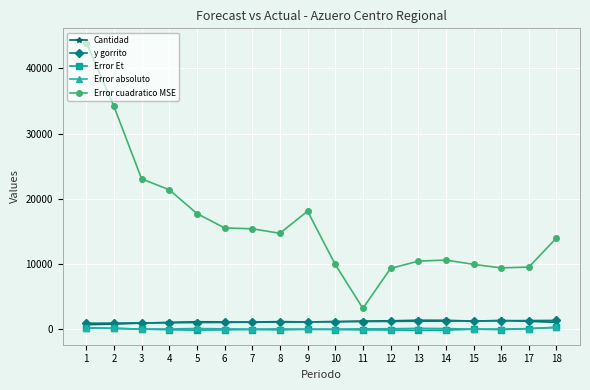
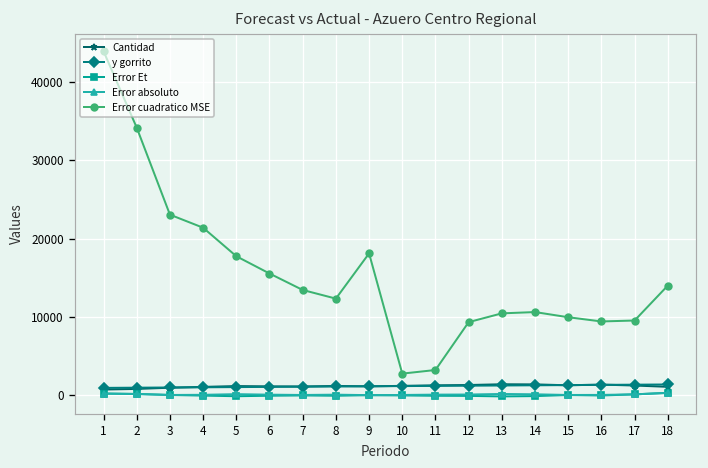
Error cuadratico MSE, 7: 15000 -> 13000
Error cuadratico MSE, 8: 15000 -> 12000
Error cuadratico MSE, 10: 10000 -> 3000
